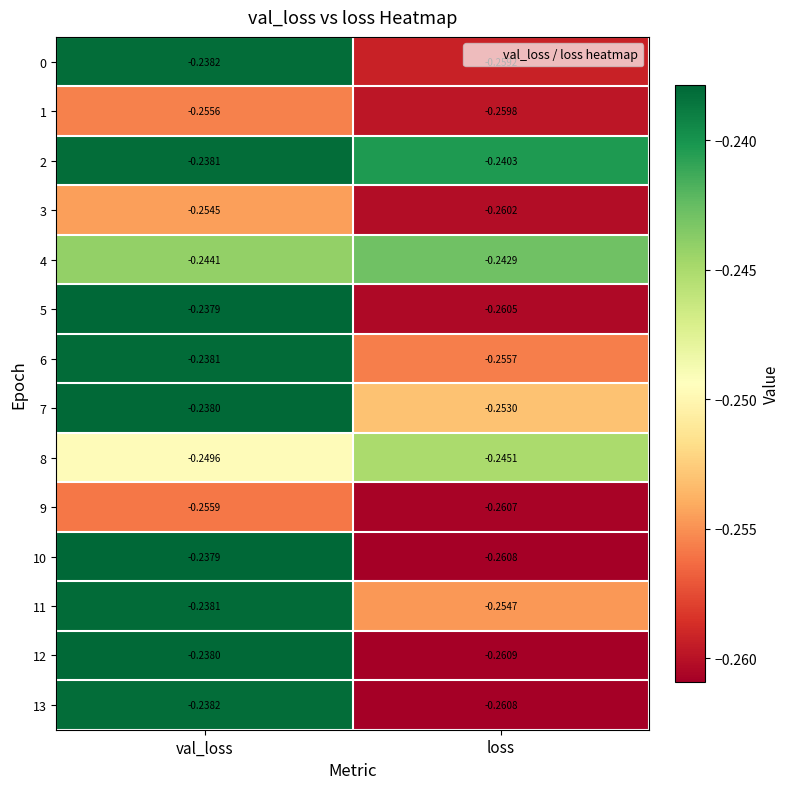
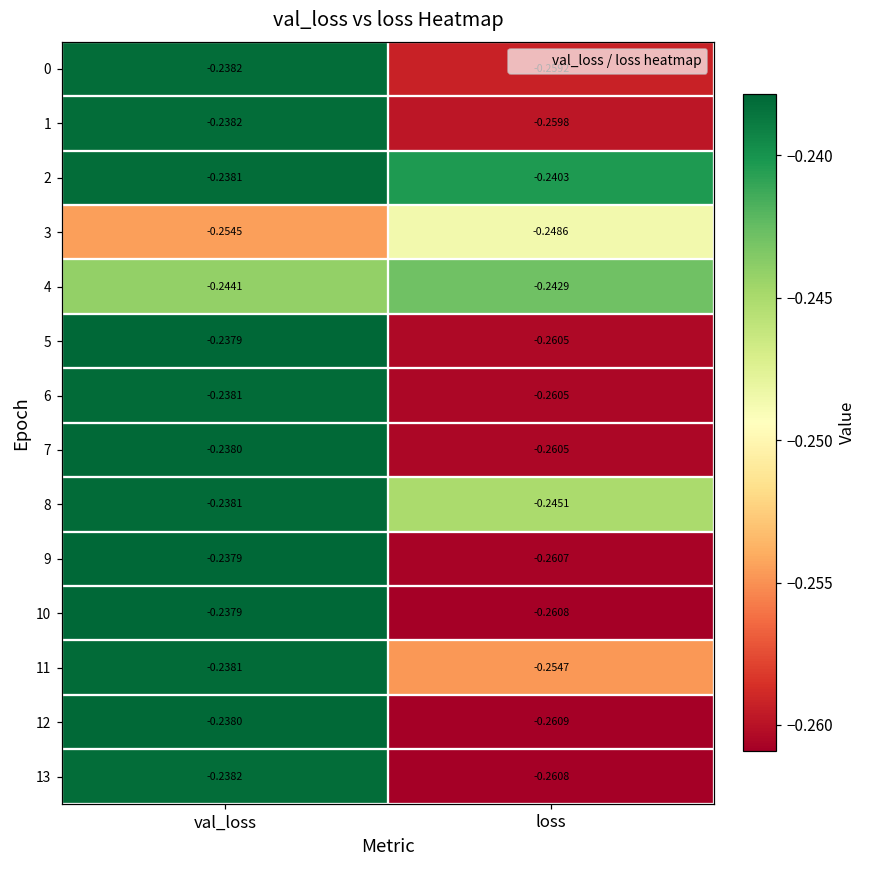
1, val_loss: -0.2556 -> -0.2382
3, loss: -0.2602 -> -0.2486
6, loss: -0.2557 -> -0.2605
7, loss: -0.2530 -> -0.2605
8, val_loss: -0.2496 -> -0.2381
9, val_loss: -0.2559 -> -0.2379
